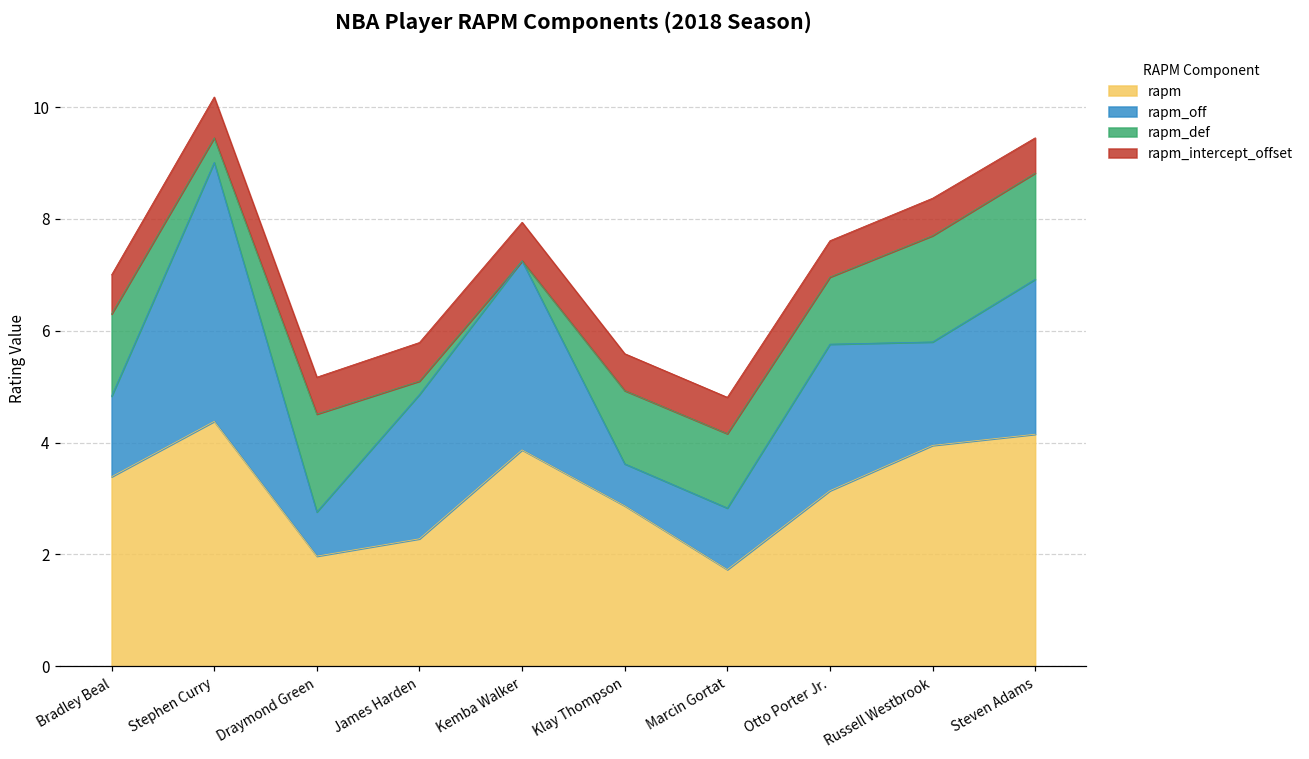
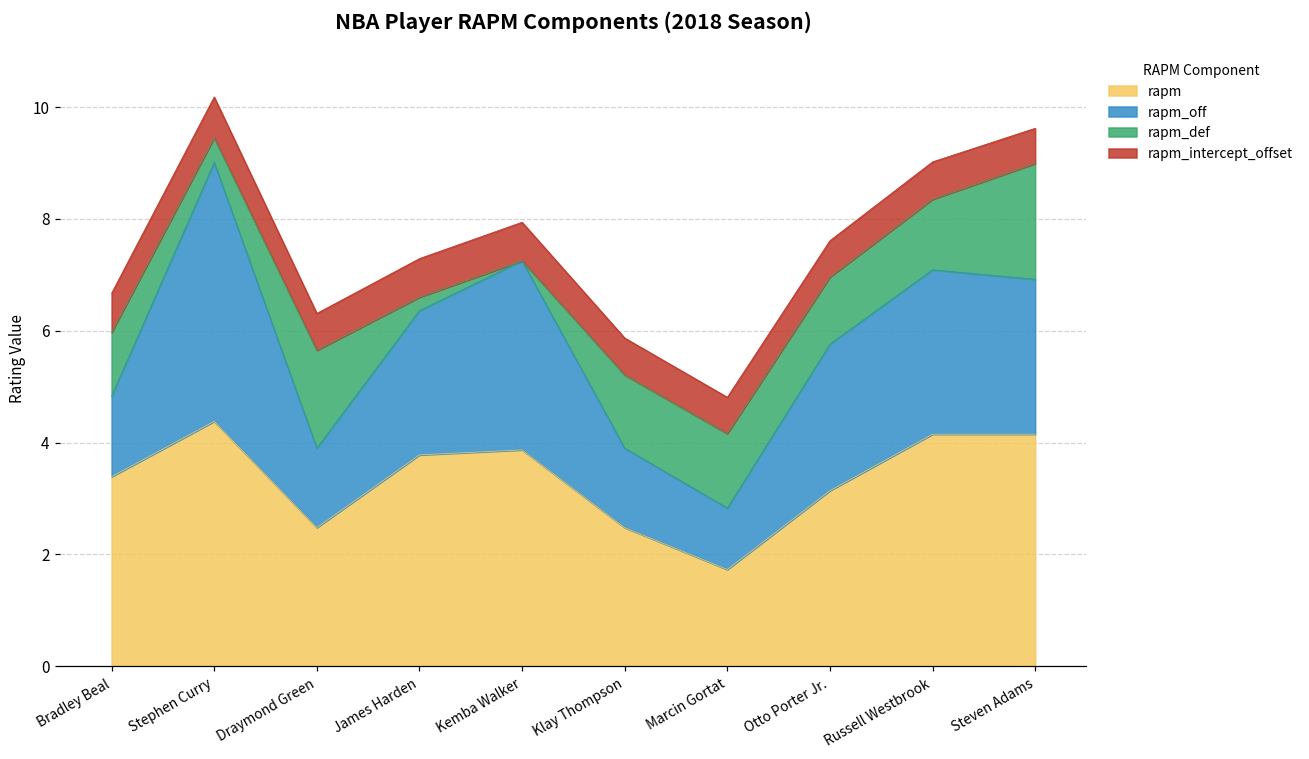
rapm_def, Bradley Beal: 1.5 -> 1.1
rapm, Draymond Green: 2.0 -> 2.5
rapm_off, Draymond Green: 0.8 -> 1.4
rapm, James Harden: 2.3 -> 3.8
rapm, Klay Thompson: 2.9 -> 2.5
rapm_off, Klay Thompson: 0.8 -> 1.4
rapm, Russell Westbrook: 3.9 -> 4.2
rapm_off, Russell Westbrook: 1.9 -> 2.9
rapm_def, Russell Westbrook: 1.9 -> 1.3
rapm_def, Steven Adams: 1.9 -> 2.1
